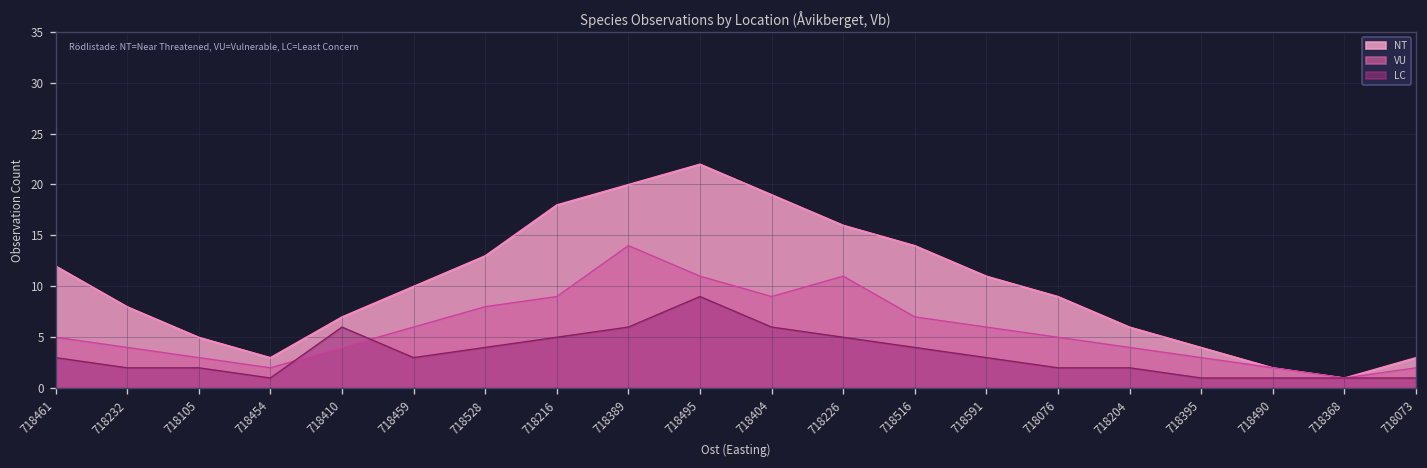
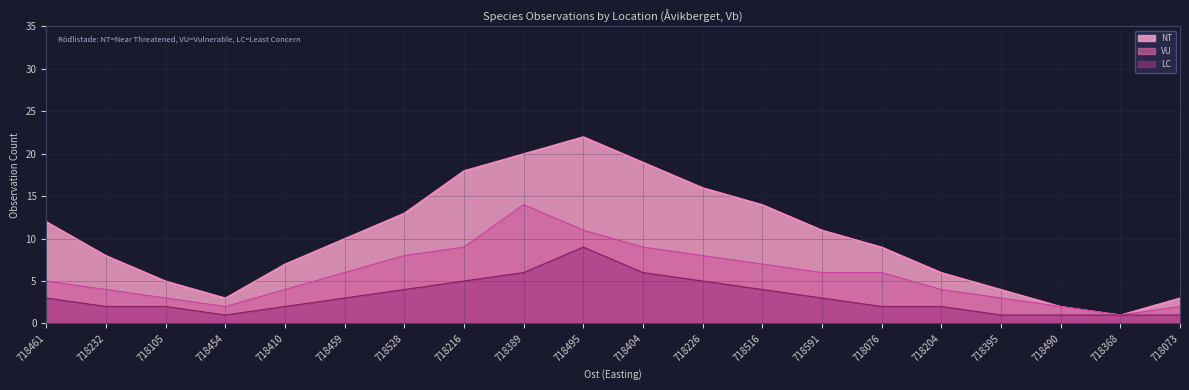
LC, 718410: 6 -> 2
VU, 718226: 11 -> 8
VU, 718076: 5 -> 6
